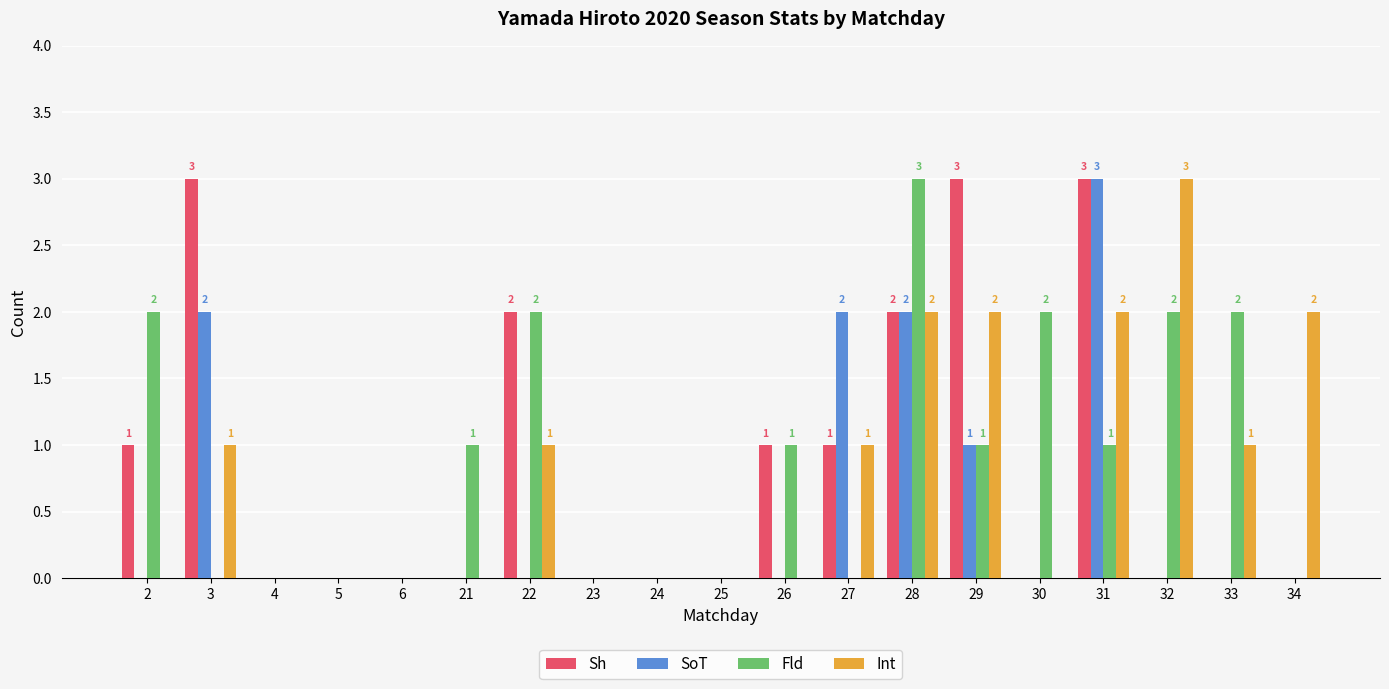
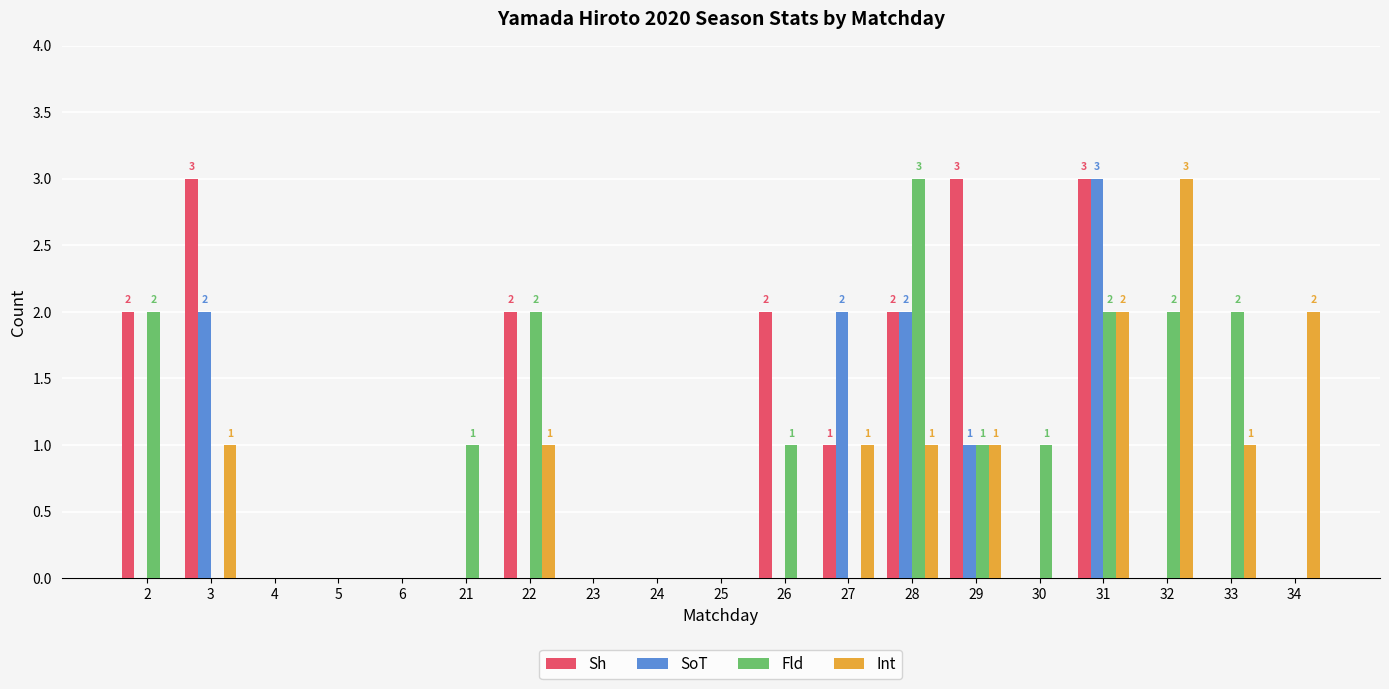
Sh, 2: 1 -> 2
Sh, 26: 1 -> 2
Int, 28: 2 -> 1
Int, 29: 2 -> 1
Fld, 30: 2 -> 1
Fld, 31: 1 -> 2
